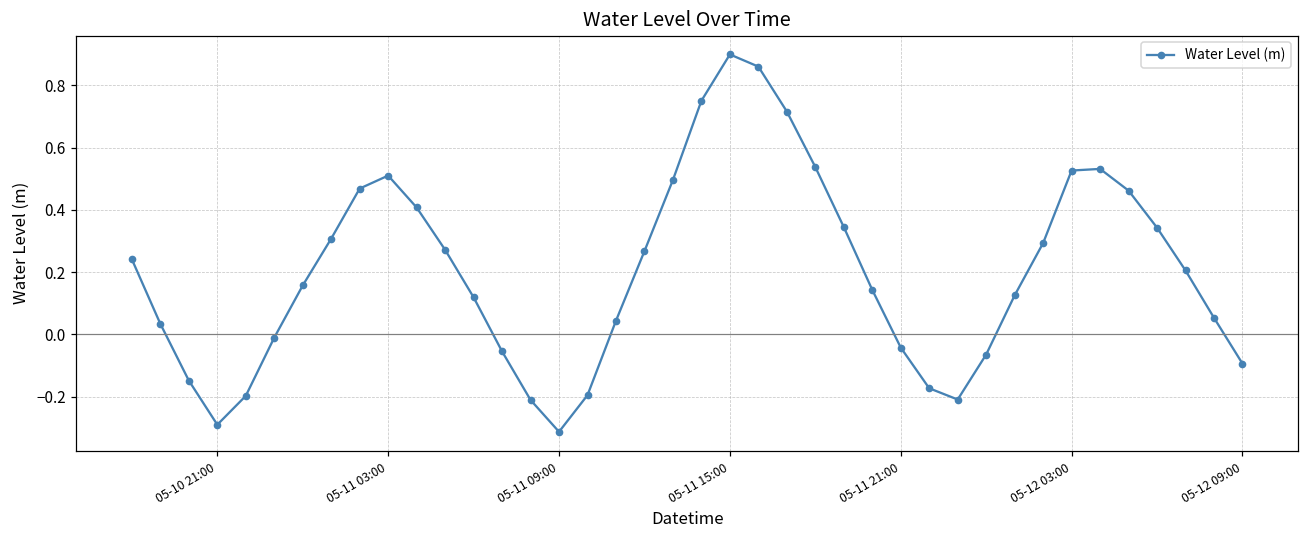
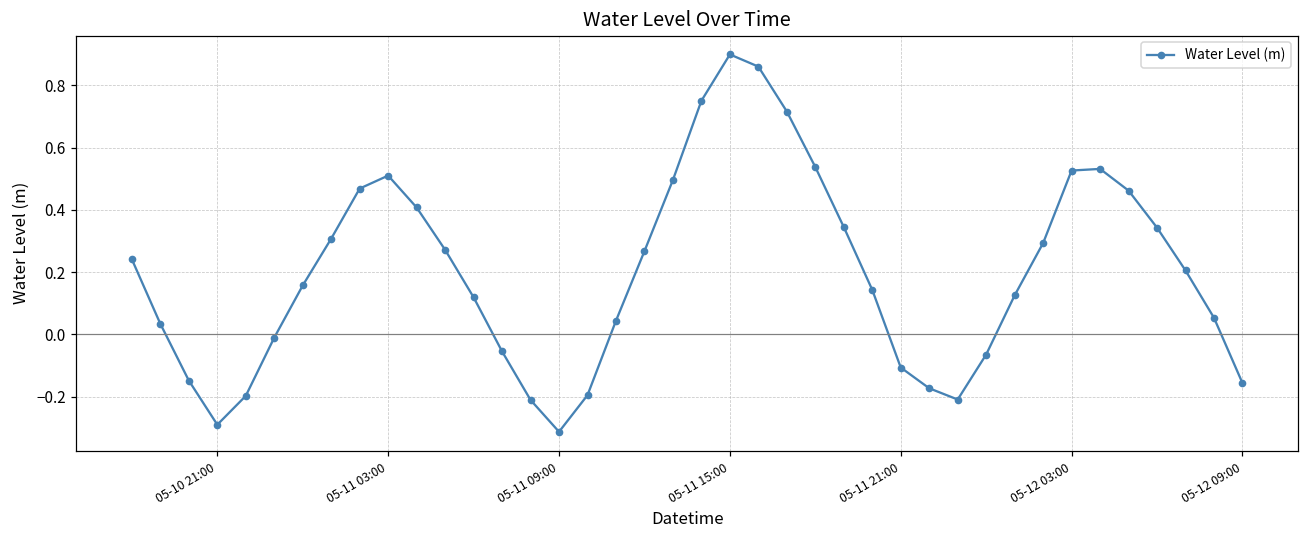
05-11 21:00: -0.04 -> -0.11
05-12 09:00: -0.09 -> -0.16
